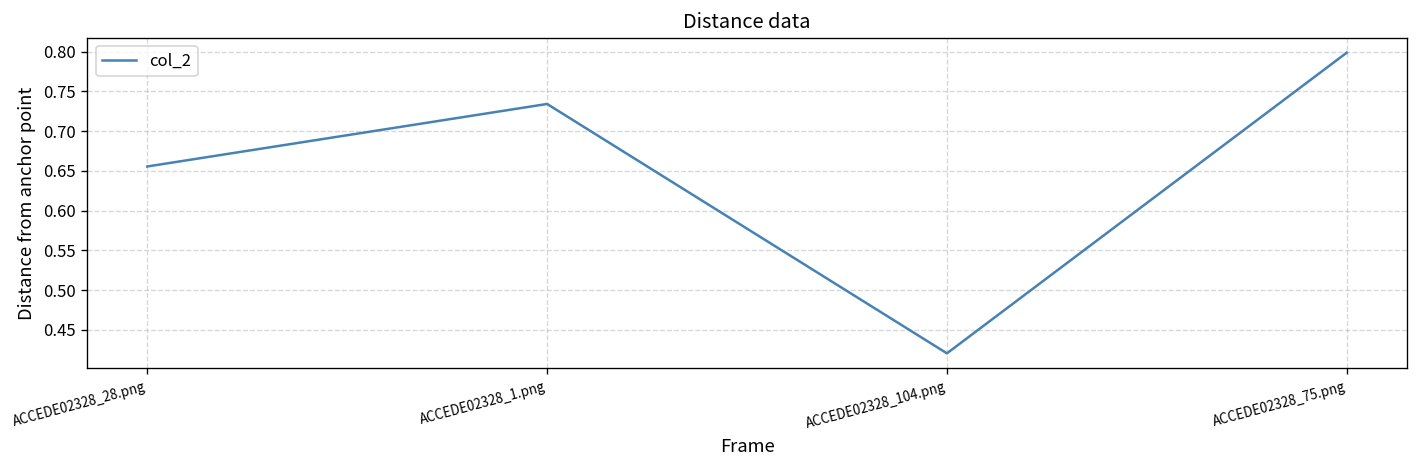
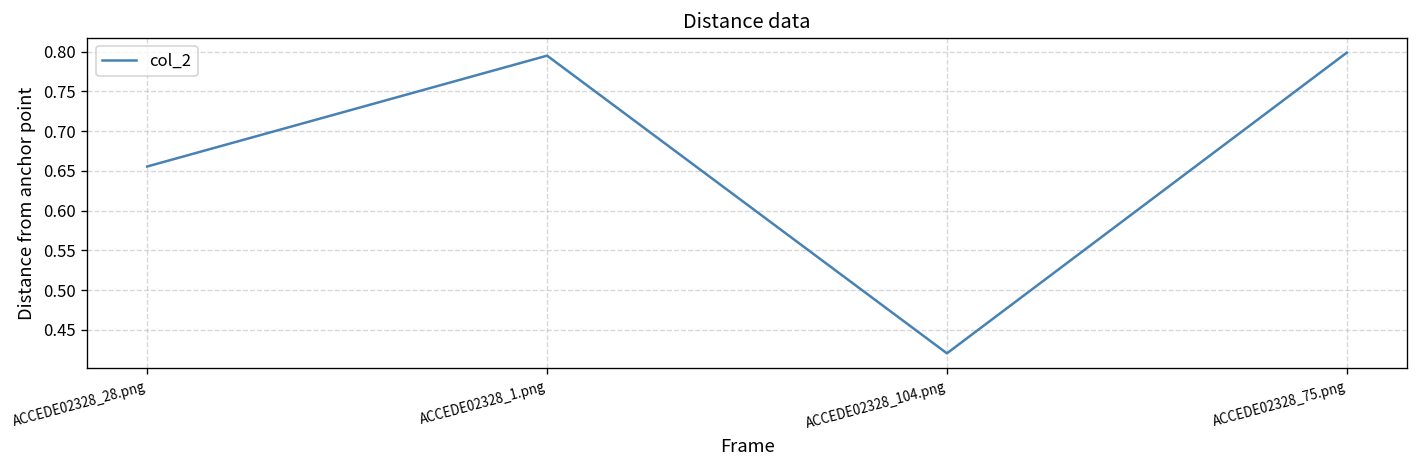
ACCEDE02328_1.png: 0.73 -> 0.79
